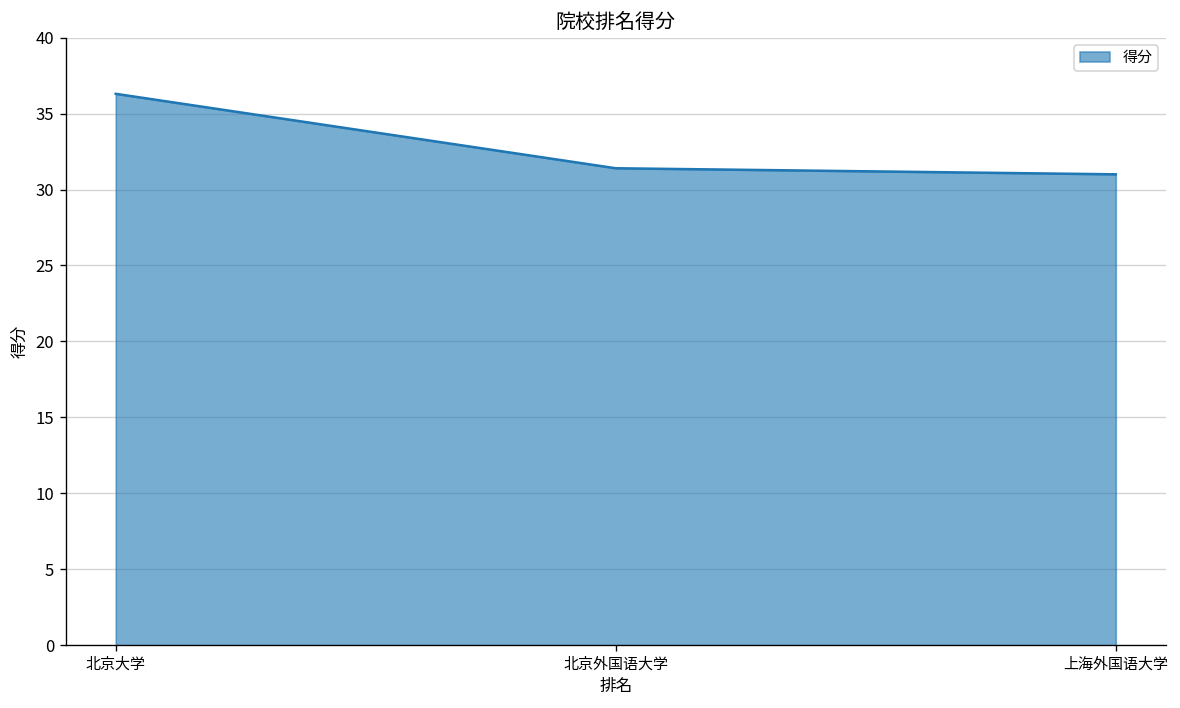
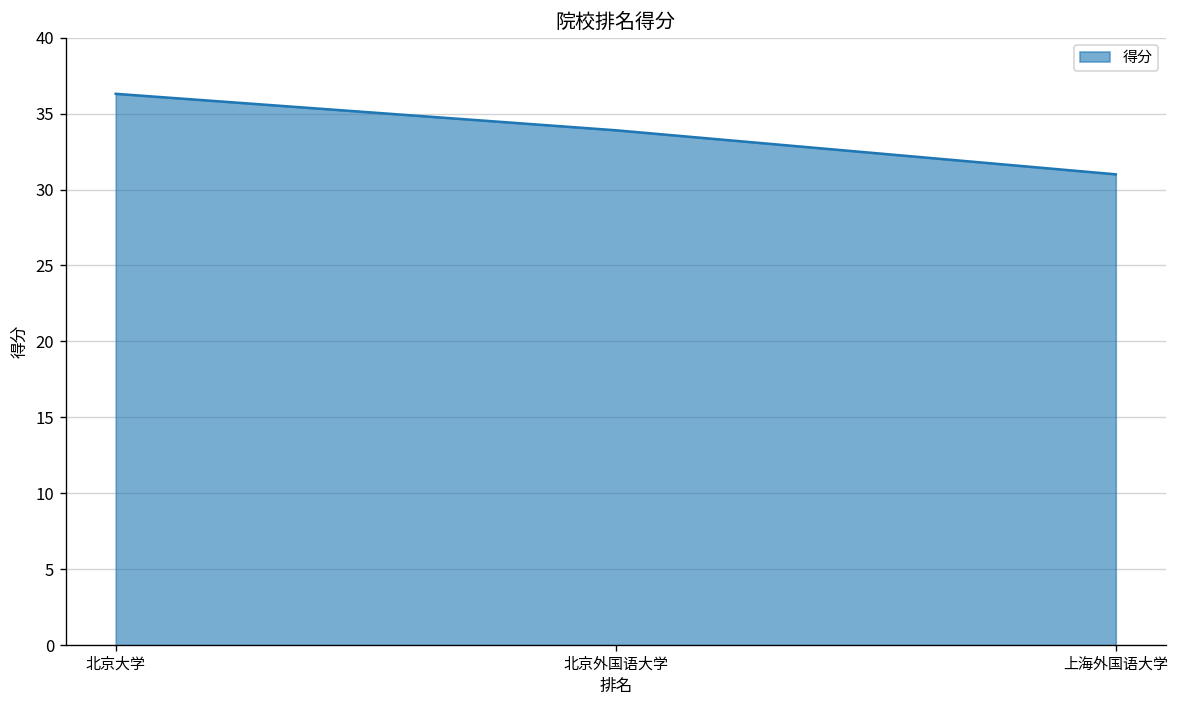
北京外国语大学: 31.4 -> 33.9
